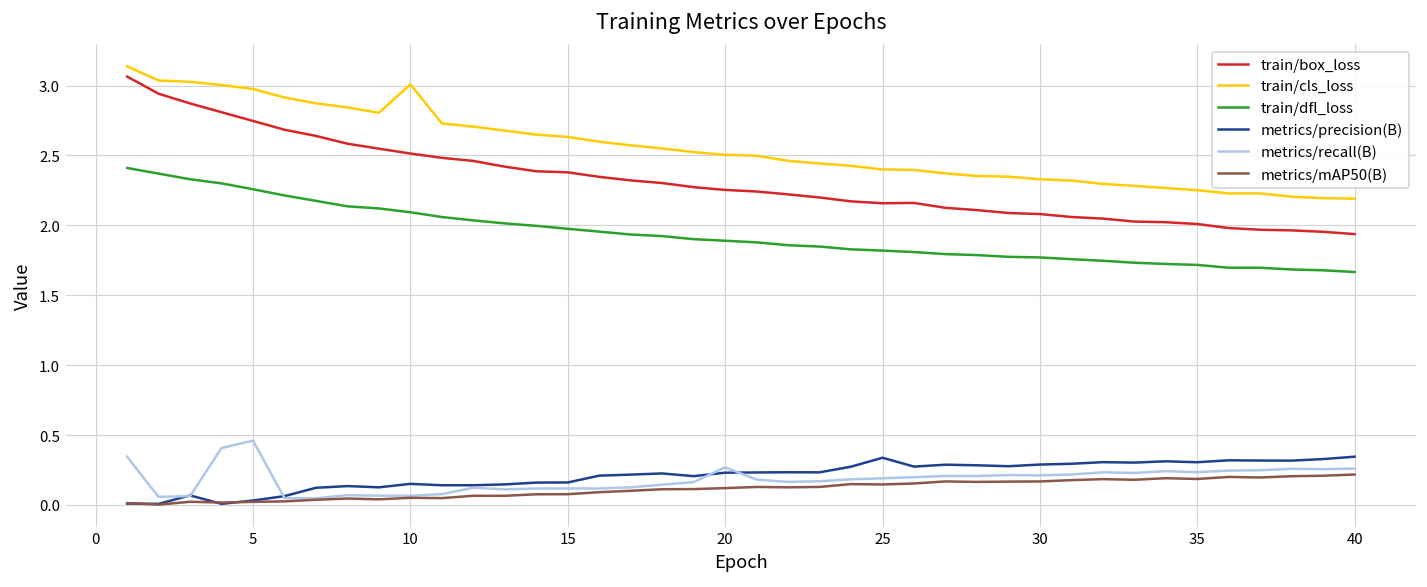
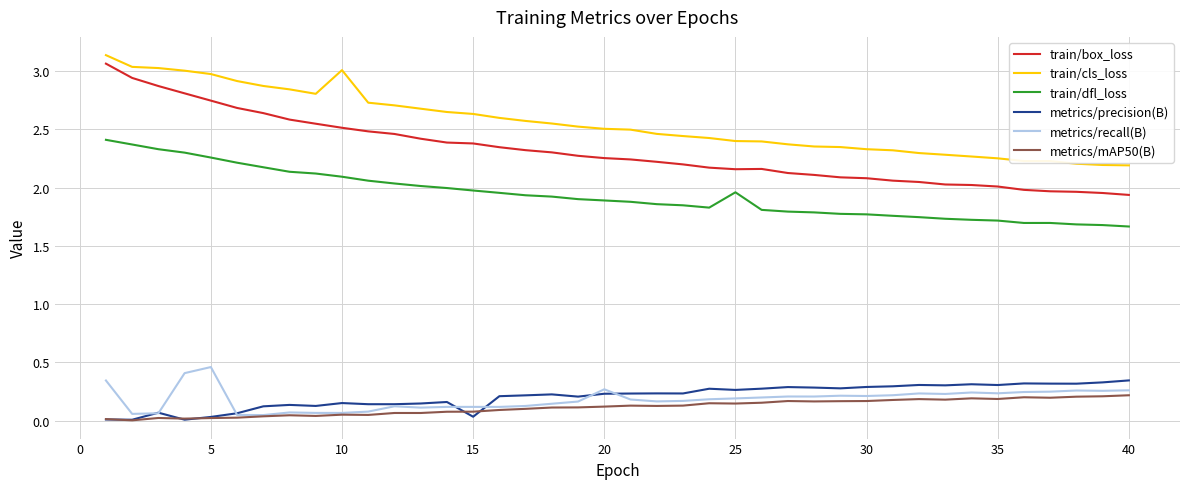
metrics/precision(B), 15: 0.16 -> 0.03
train/dfl_loss, 25: 1.82 -> 1.96
metrics/precision(B), 25: 0.34 -> 0.26
